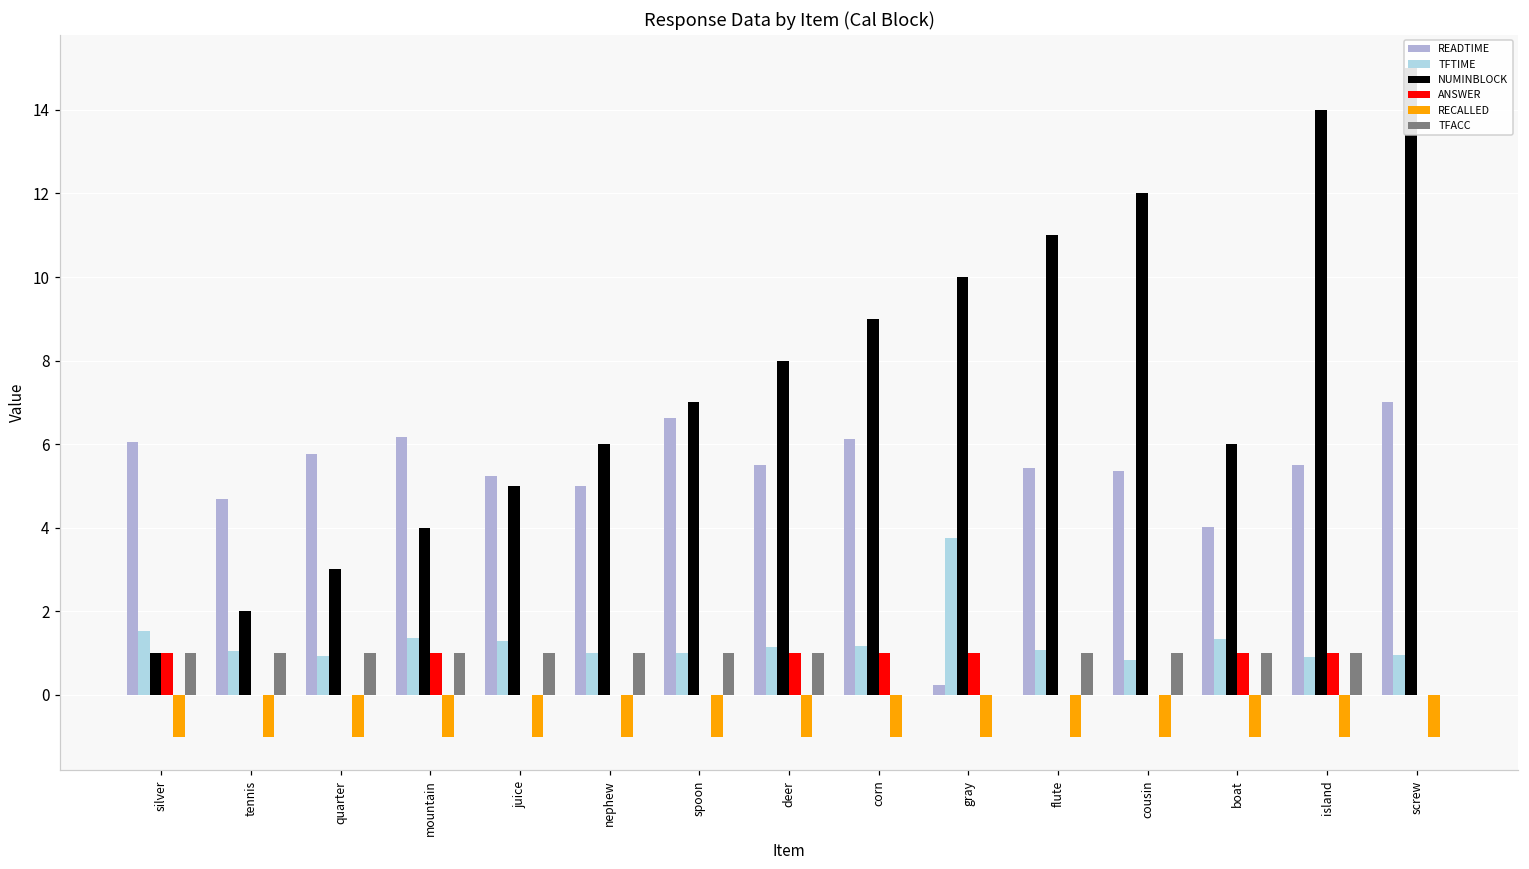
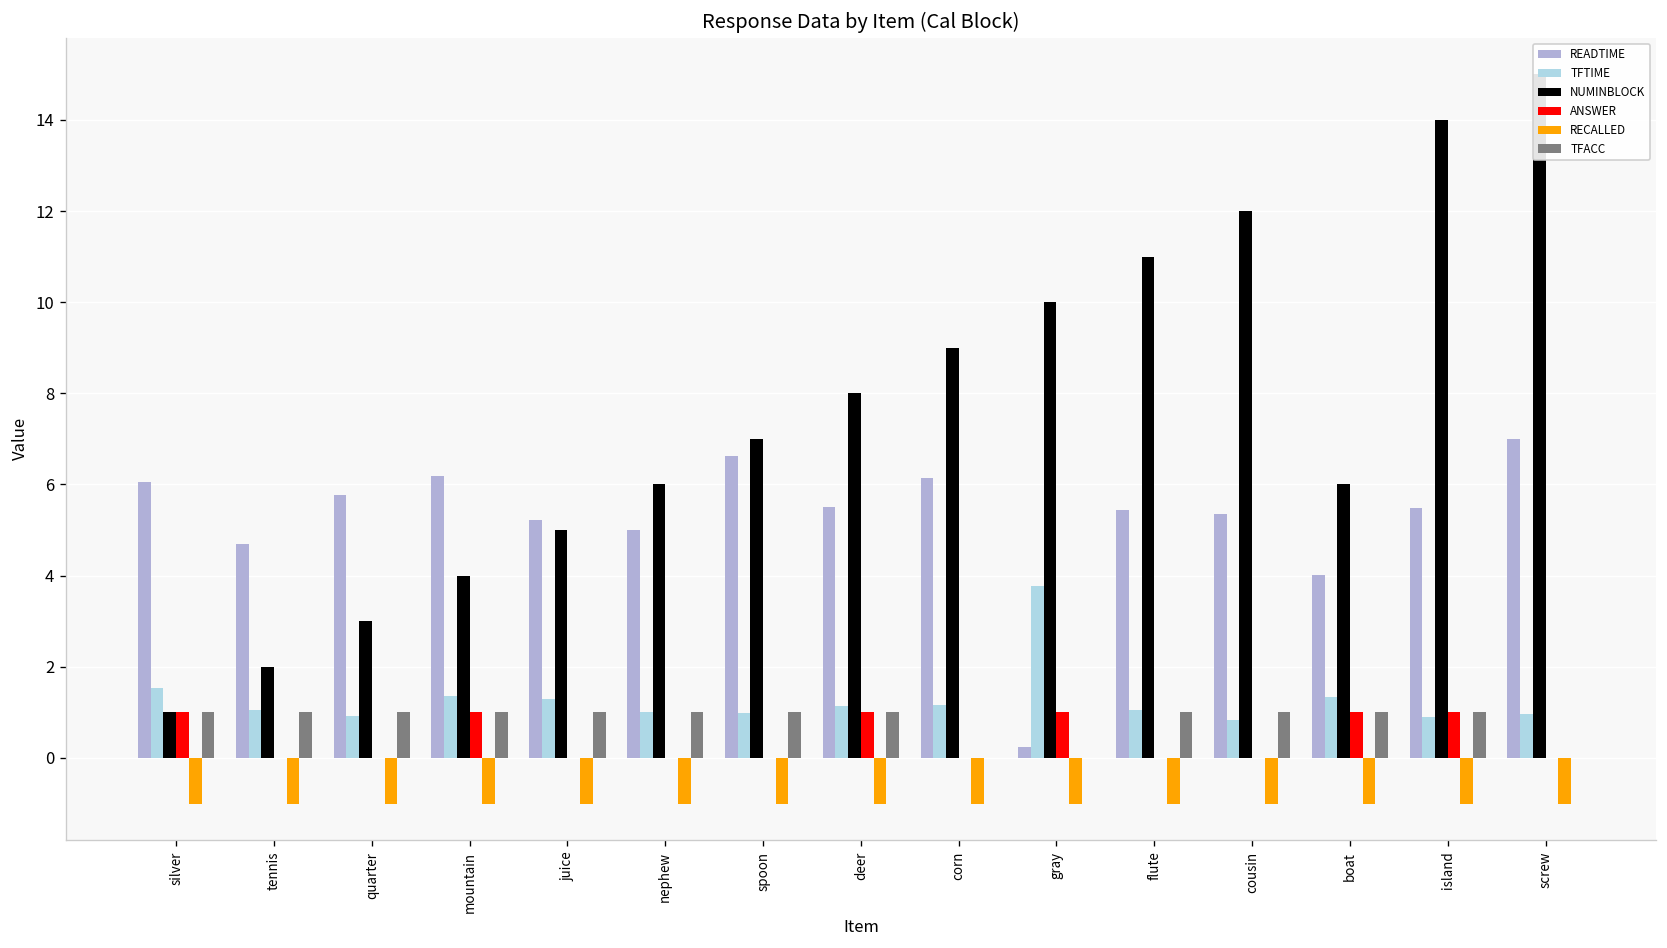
ANSWER, corn: 1 -> 0
